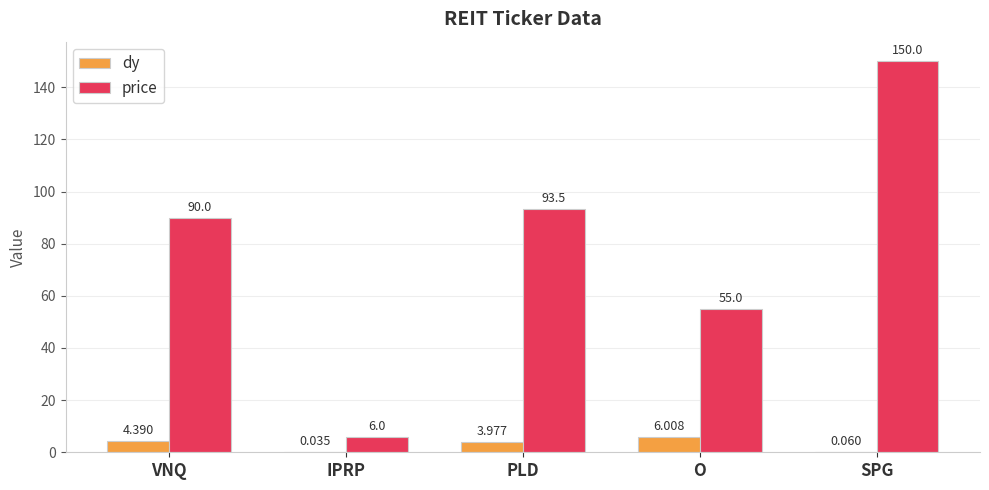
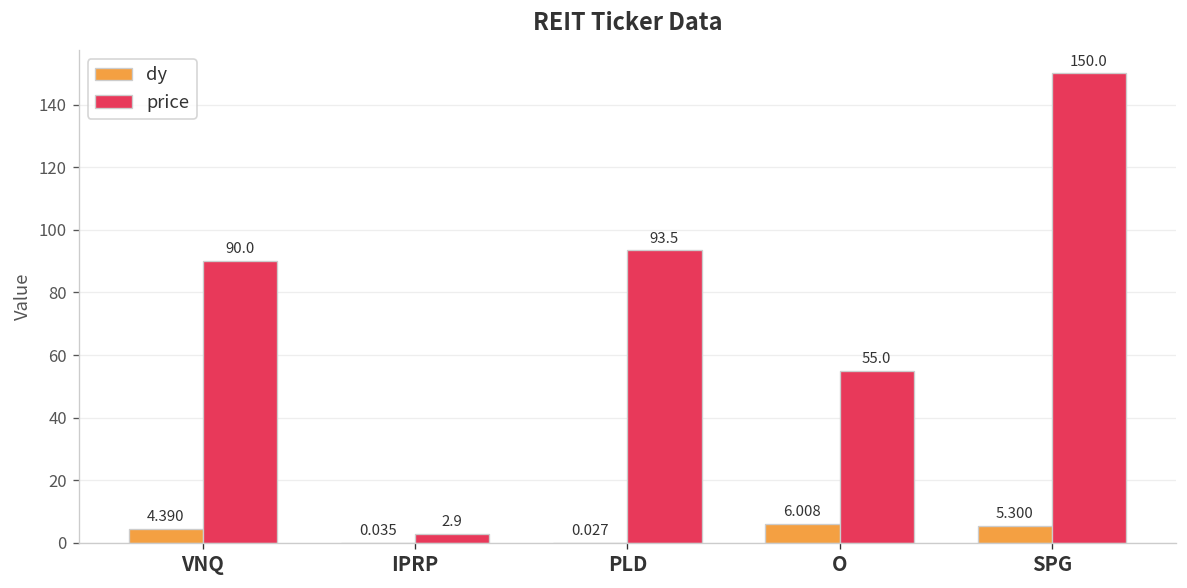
price, IPRP: 6.0 -> 2.9
dy, PLD: 3.977 -> 0.027
dy, SPG: 0.060 -> 5.300
